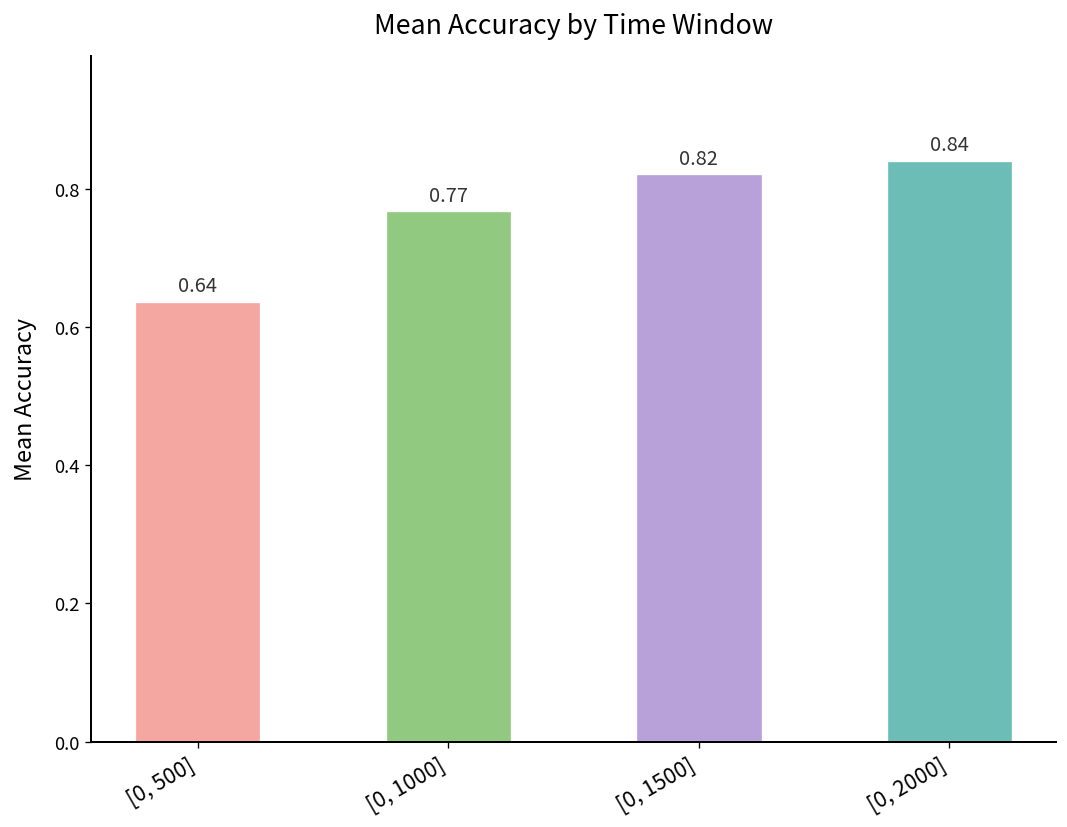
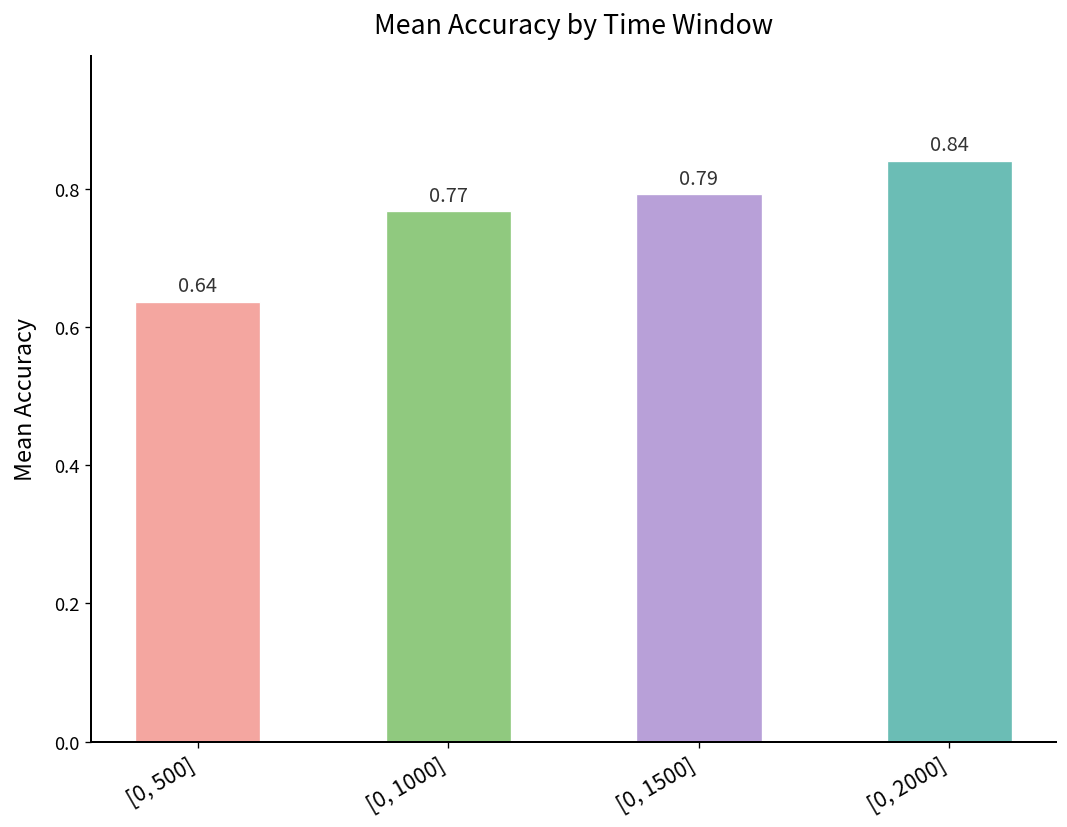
[0, 1500]: 0.82 -> 0.79
